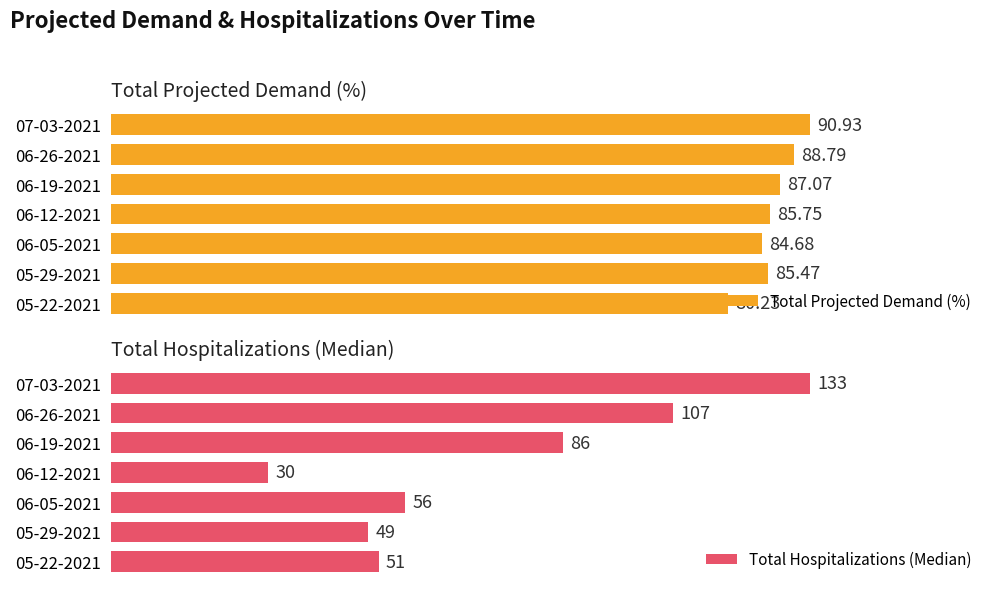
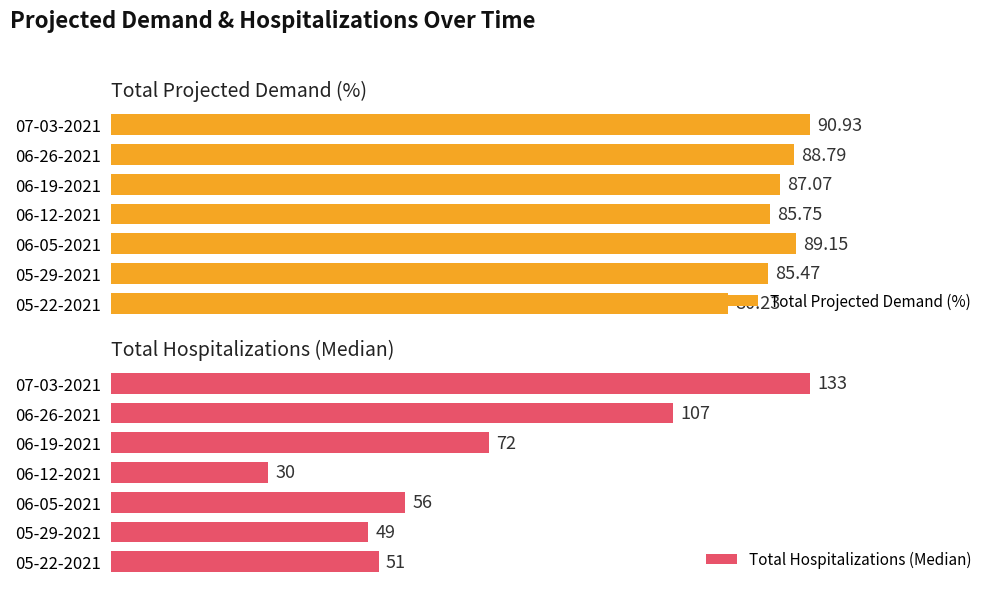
Total Projected Demand (%), 06-05-2021: 84.68 -> 89.15
Total Hospitalizations (Median), 06-19-2021: 86 -> 72
